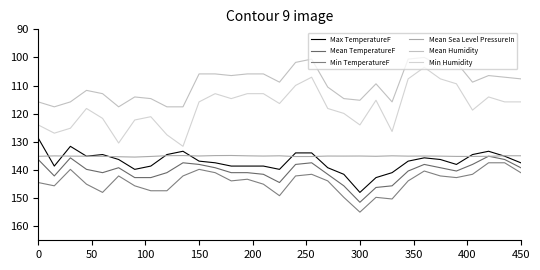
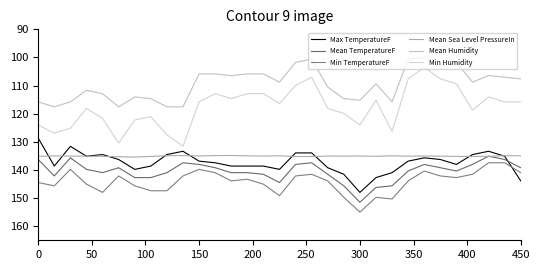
Max TemperatureF, 450: 137 -> 144
